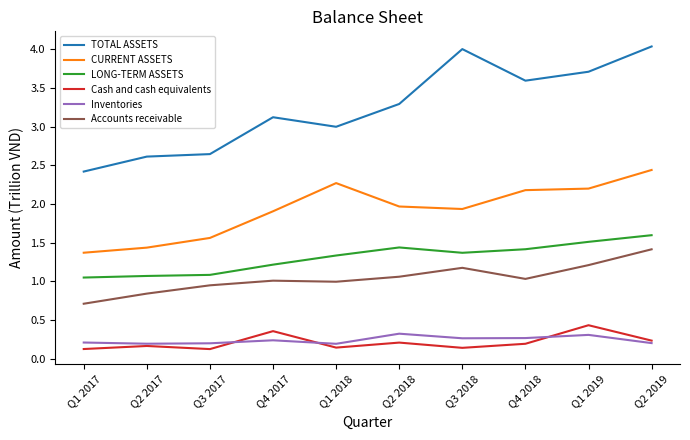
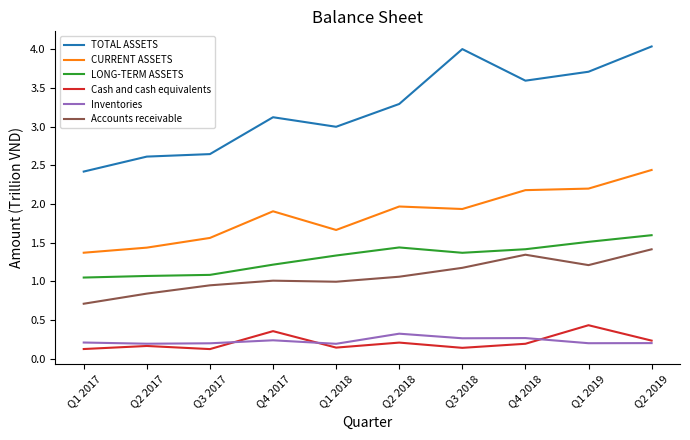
CURRENT ASSETS, Q1 2018: 2.3 -> 1.7
Accounts receivable, Q4 2018: 1.0 -> 1.3
Inventories, Q1 2019: 0.3 -> 0.2
